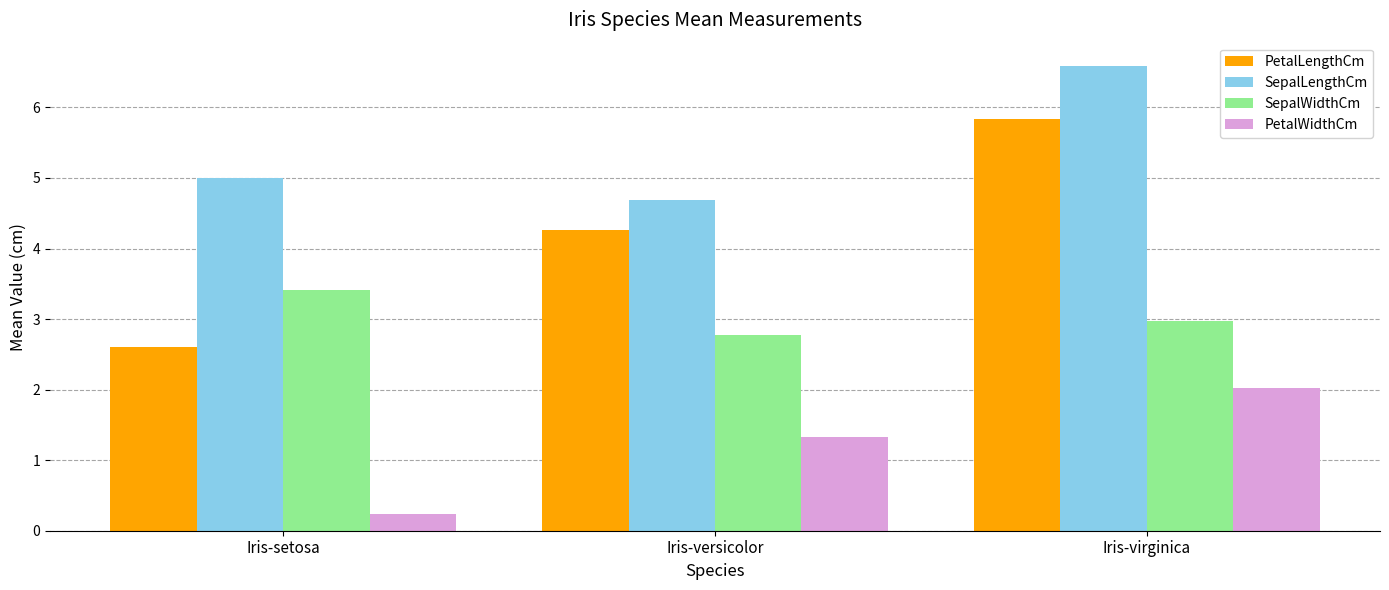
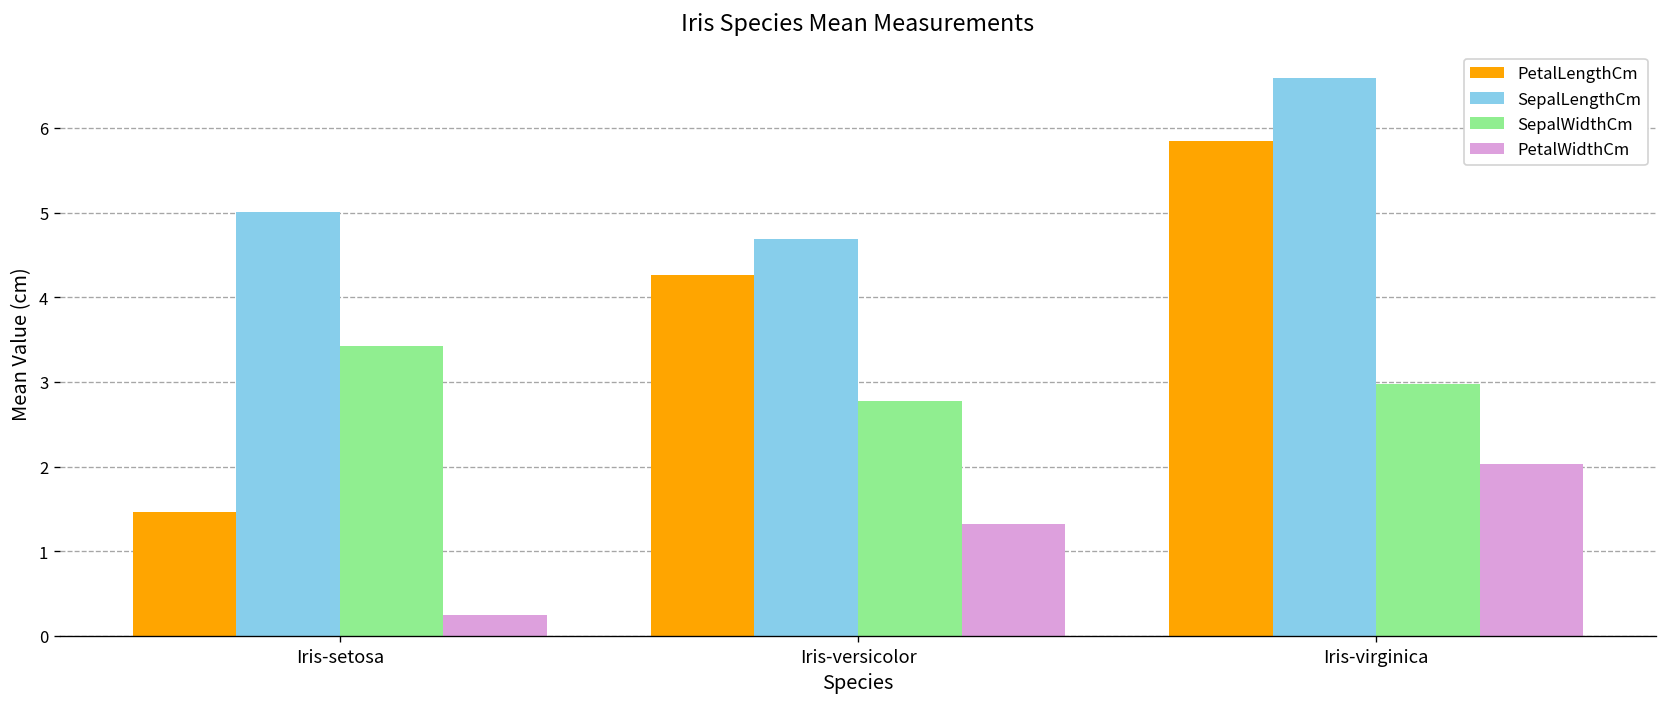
PetalLengthCm, Iris-setosa: 2.6 -> 1.5
